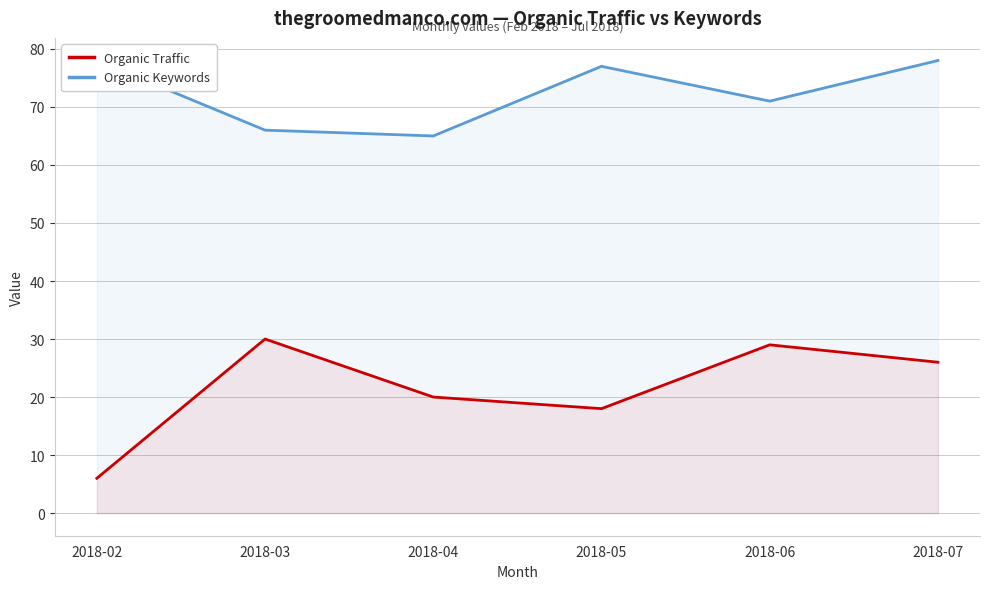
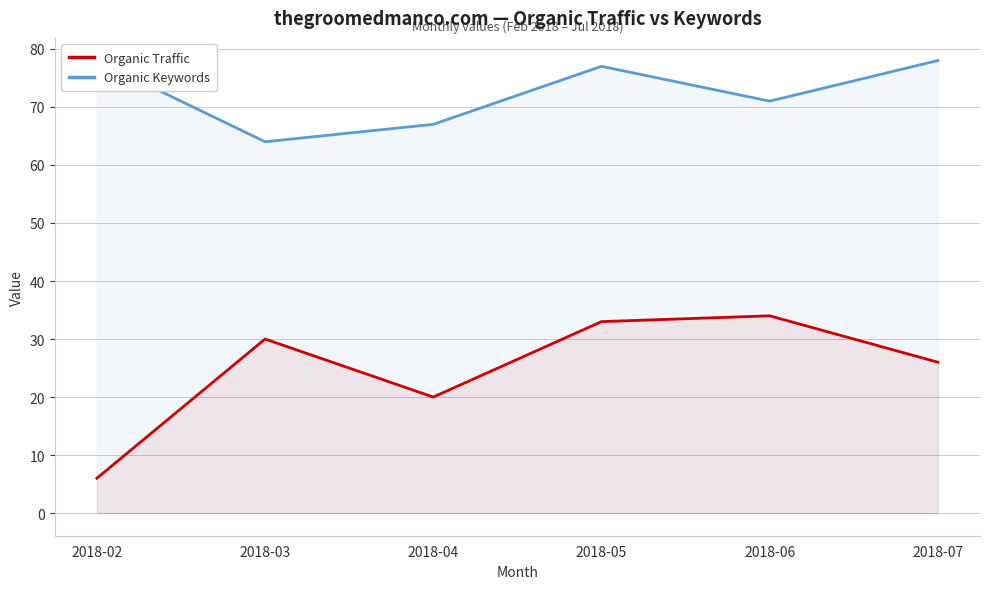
Organic Keywords, 2018-03: 66 -> 64
Organic Keywords, 2018-04: 65 -> 67
Organic Traffic, 2018-05: 18 -> 33
Organic Traffic, 2018-06: 29 -> 34
